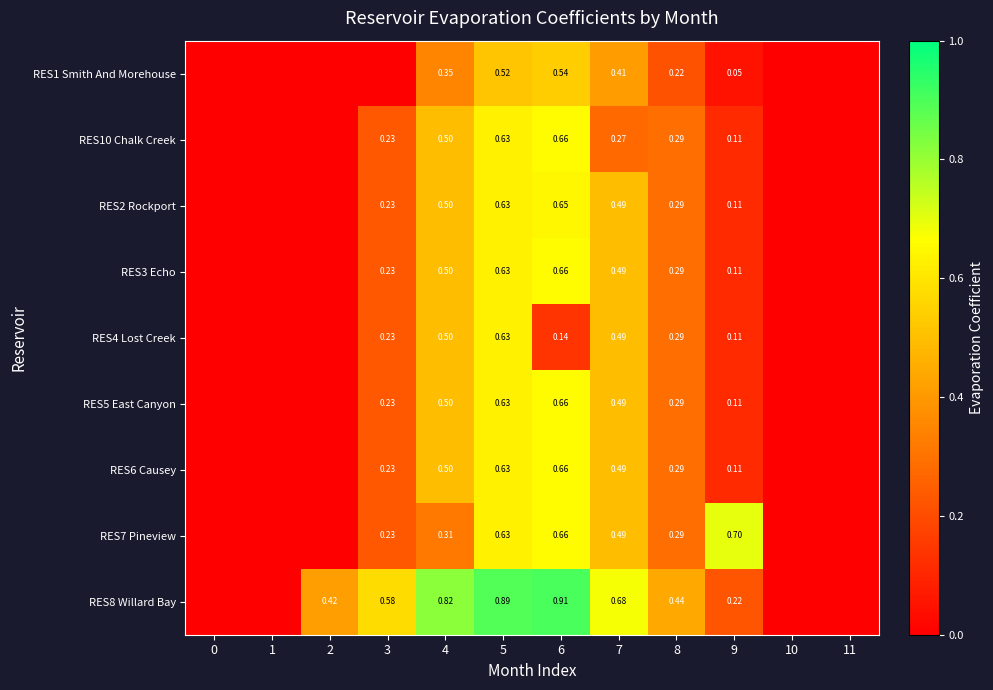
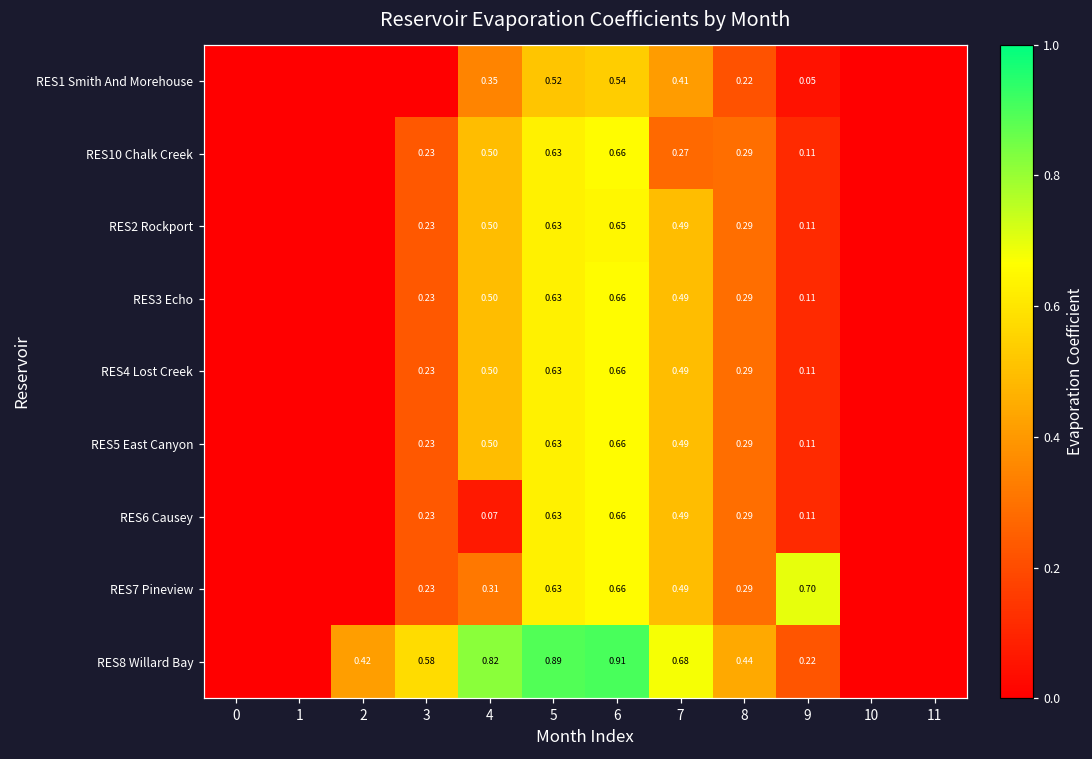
RES4 Lost Creek, 6: 0.14 -> 0.66
RES6 Causey, 4: 0.50 -> 0.07
